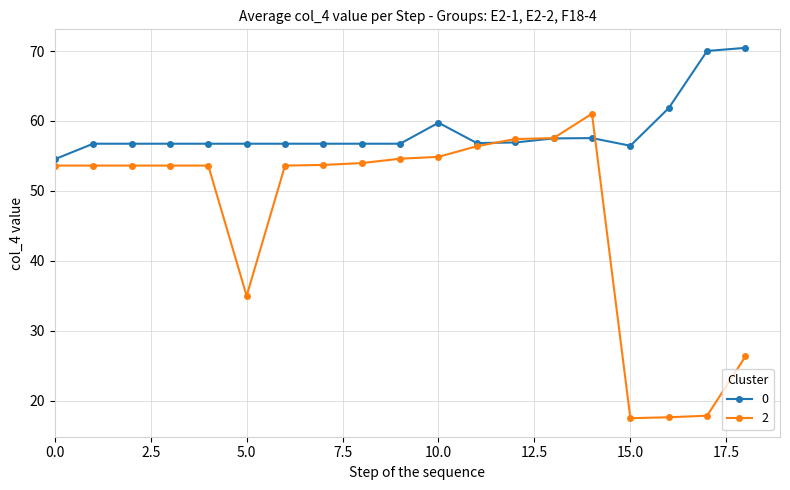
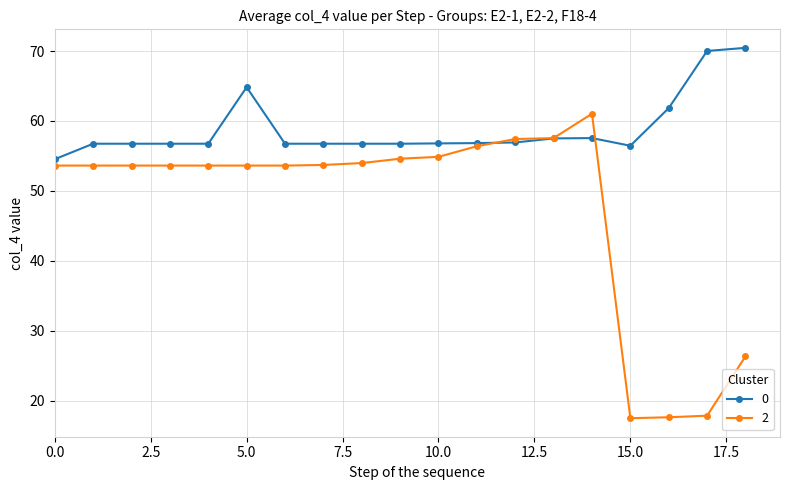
0, 5.0: 57 -> 65
2, 5.0: 35 -> 54
0, 10.0: 60 -> 57
